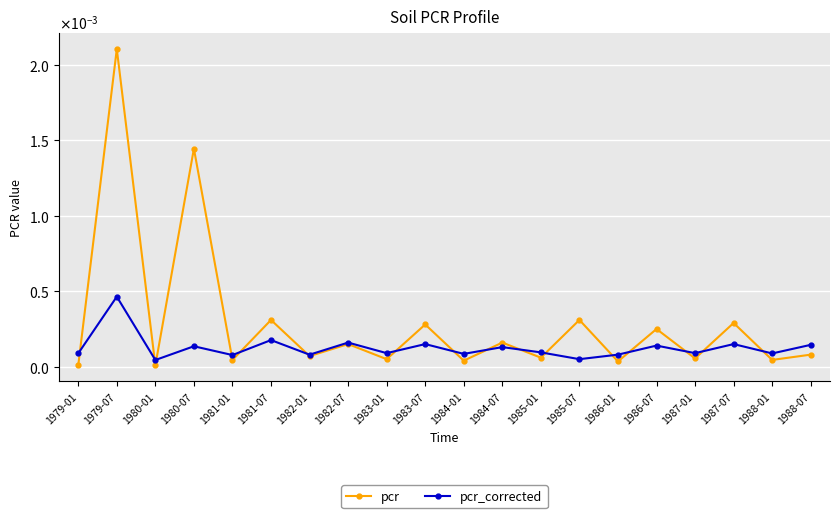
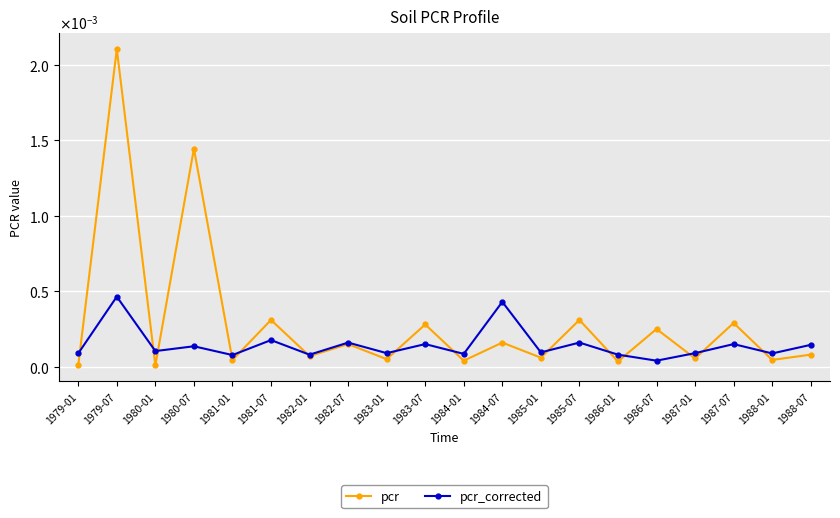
pcr_corrected, 1980-01: 0.00004 -> 0.00010
pcr_corrected, 1984-07: 0.00013 -> 0.00043
pcr_corrected, 1985-07: 0.00005 -> 0.00016
pcr_corrected, 1986-07: 0.00014 -> 0.00004
